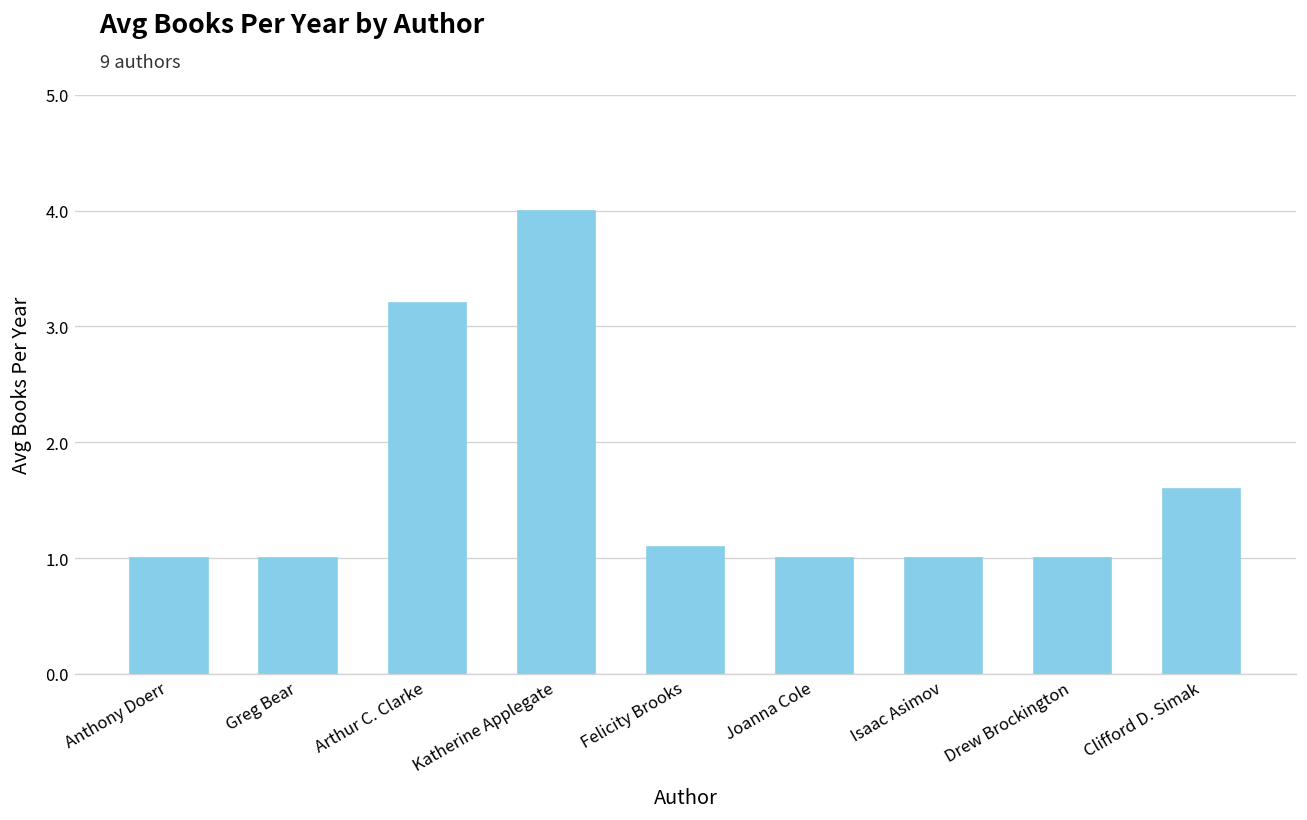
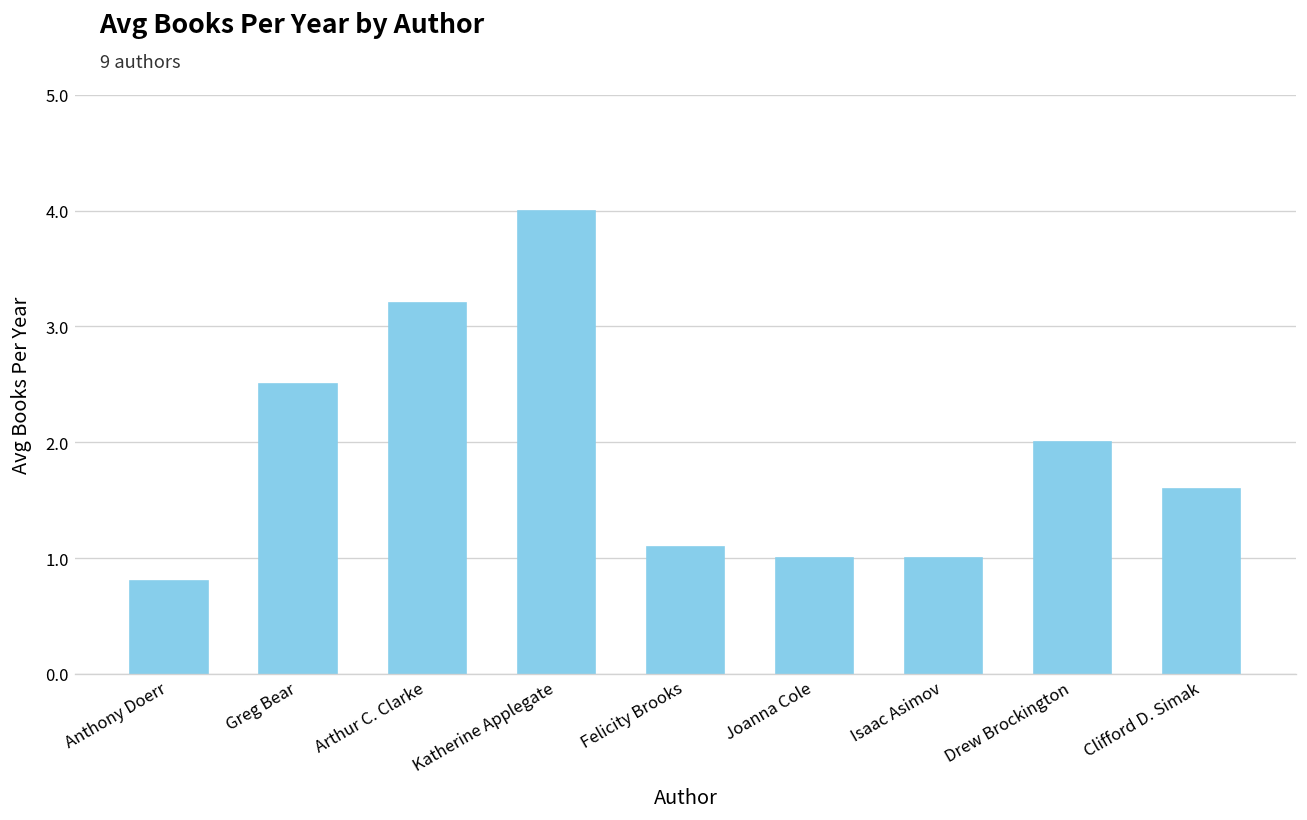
Anthony Doerr: 1.0 -> 0.8
Greg Bear: 1.0 -> 2.5
Drew Brockington: 1 -> 2
